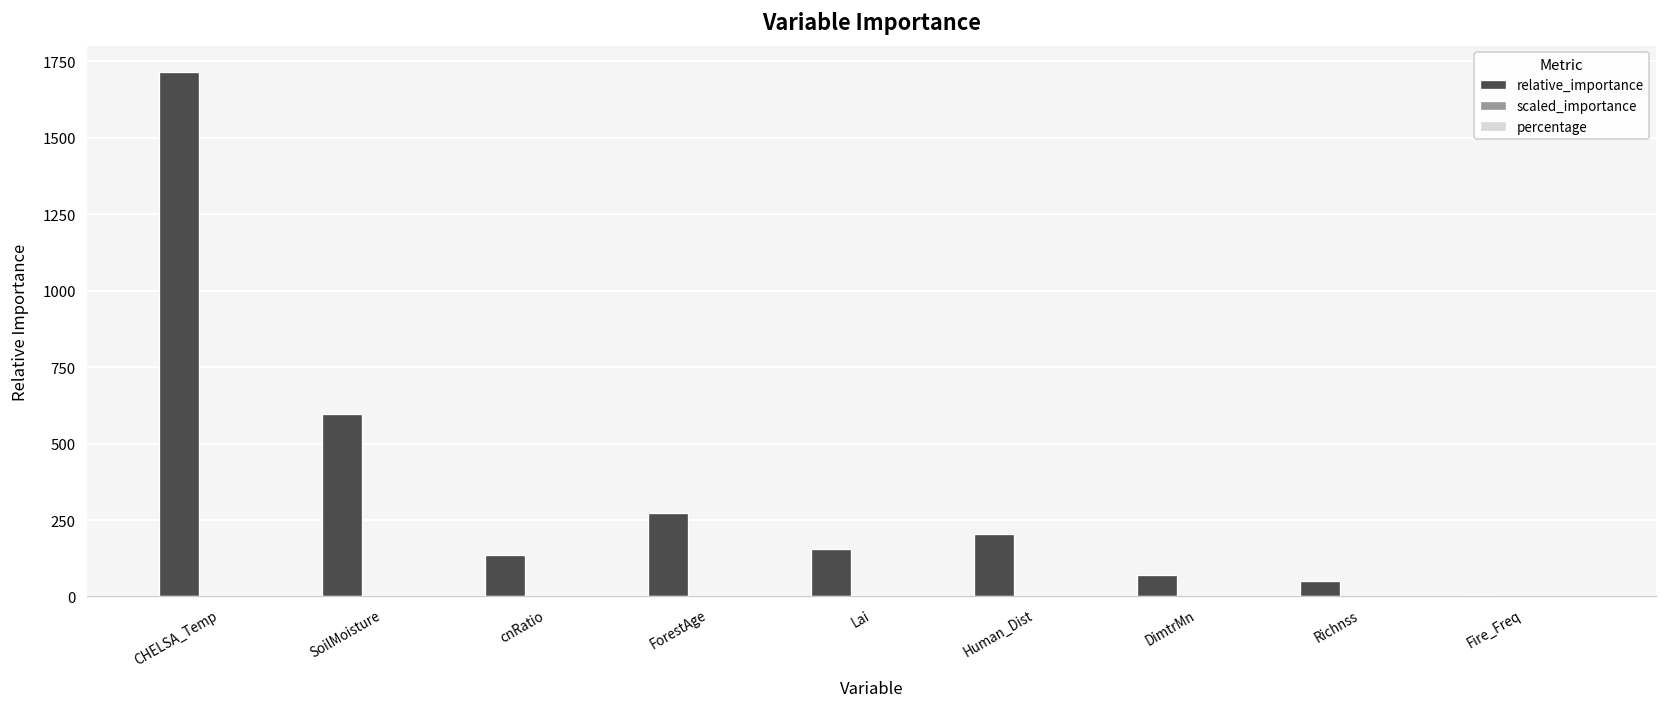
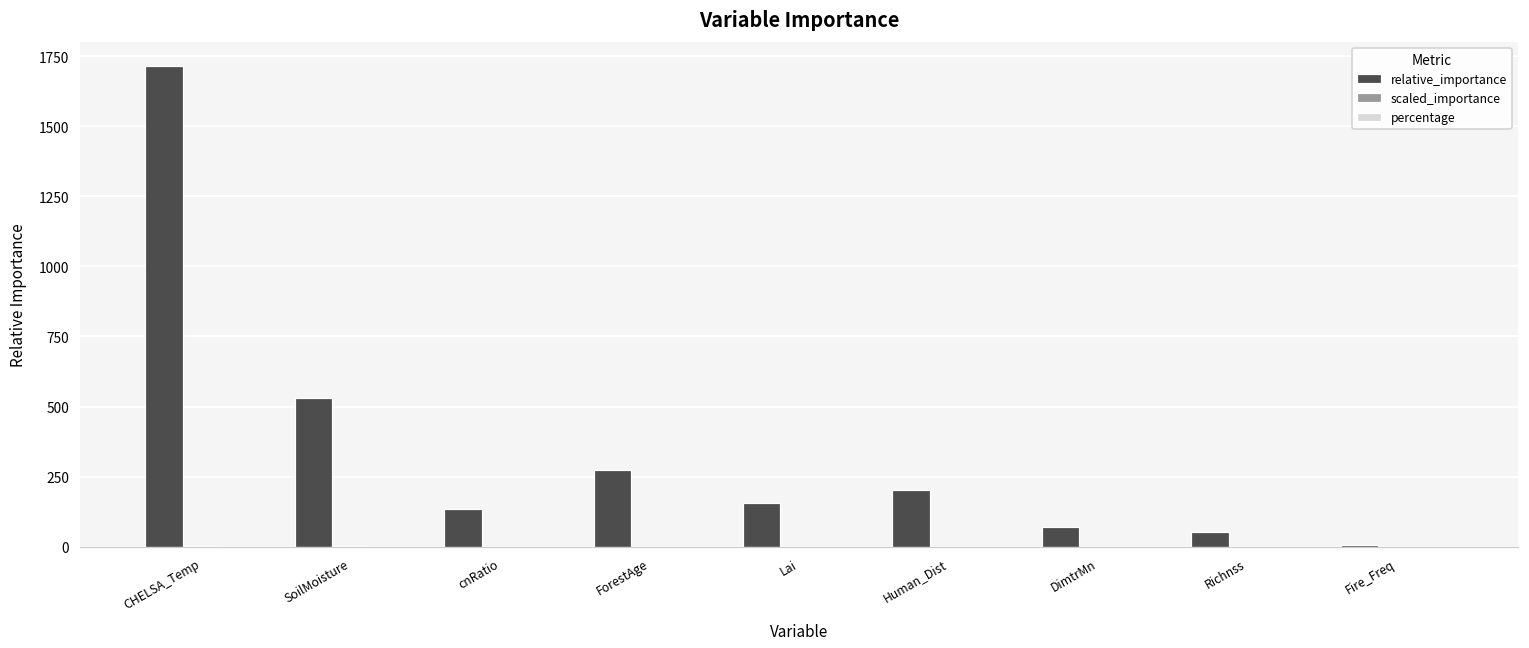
relative_importance, SoilMoisture: 600 -> 530
